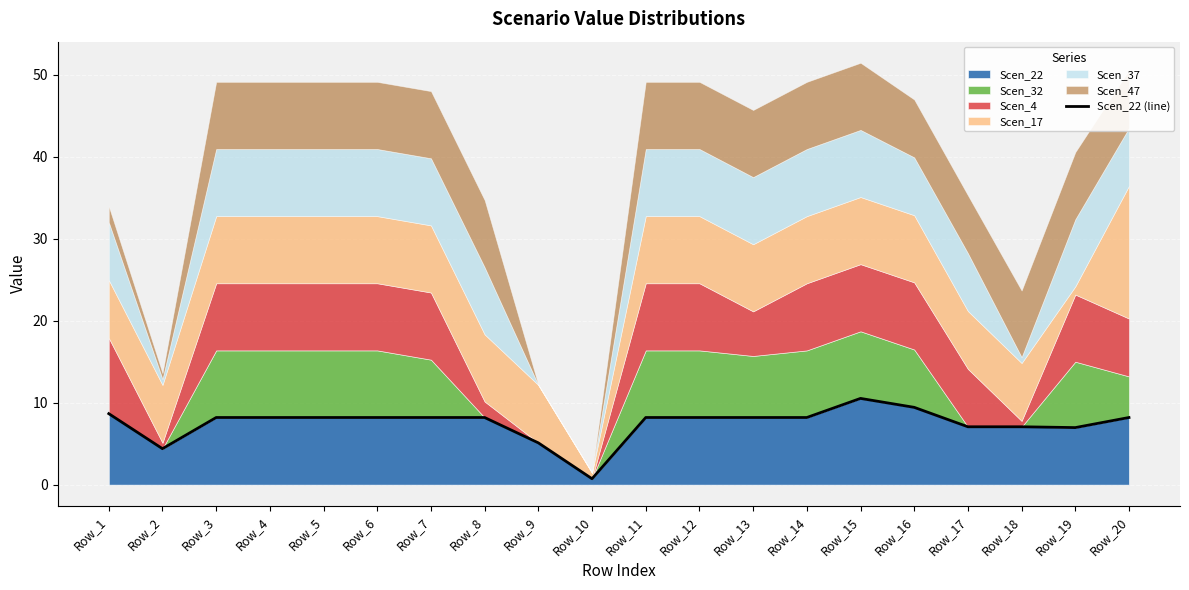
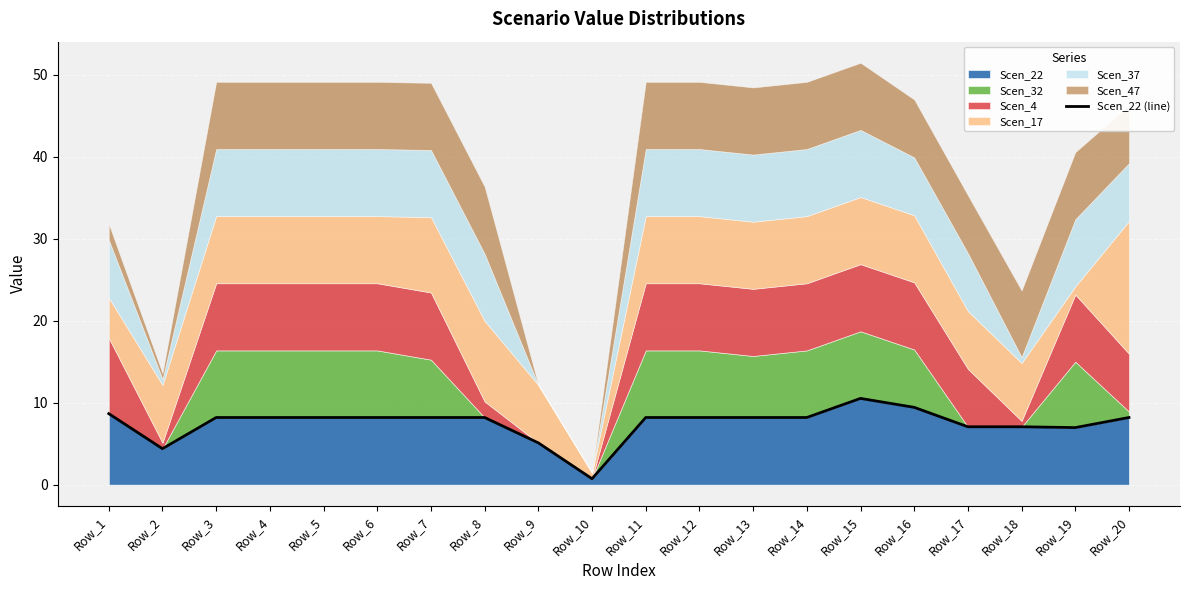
Scen_17, Row_1: 7 -> 5
Scen_17, Row_7: 8 -> 9
Scen_17, Row_8: 8 -> 10
Scen_4, Row_13: 5 -> 8
Scen_32, Row_20: 5 -> 1
